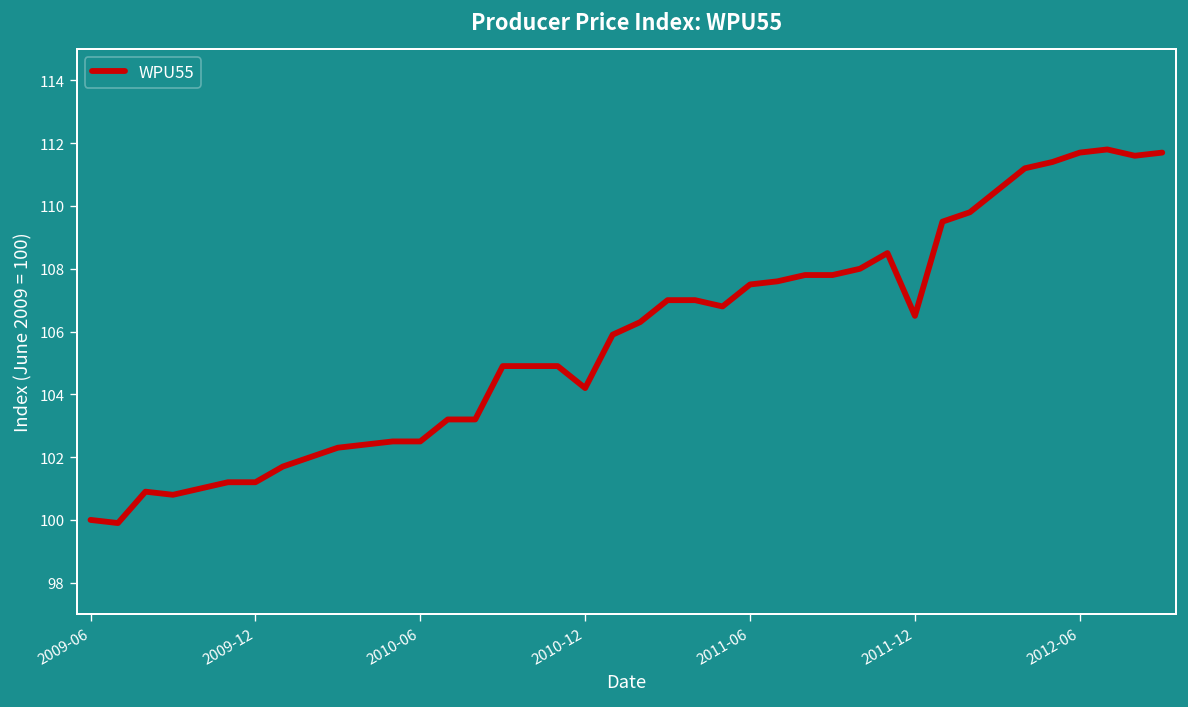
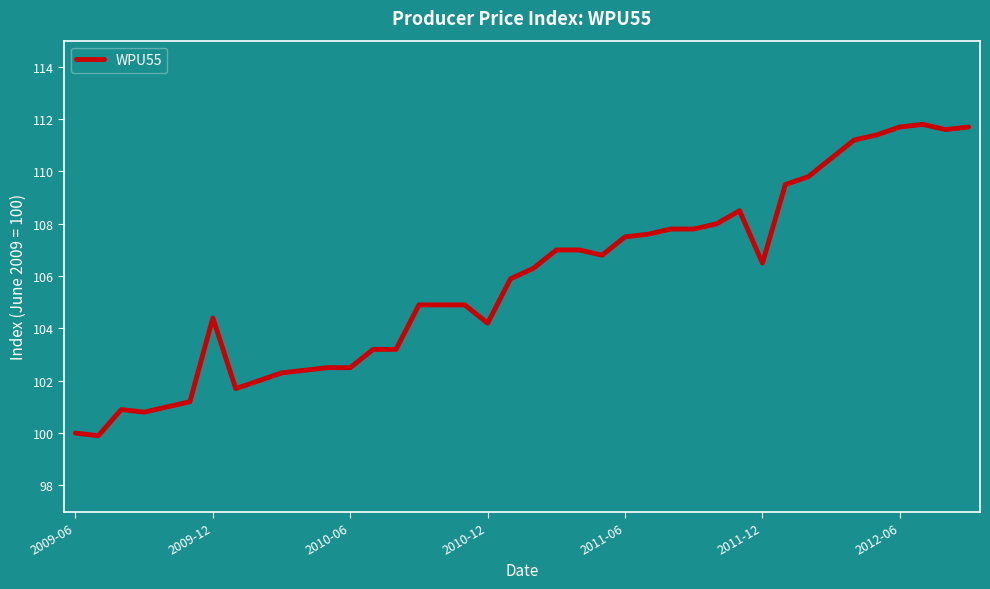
2009-12: 101.2 -> 104.4
